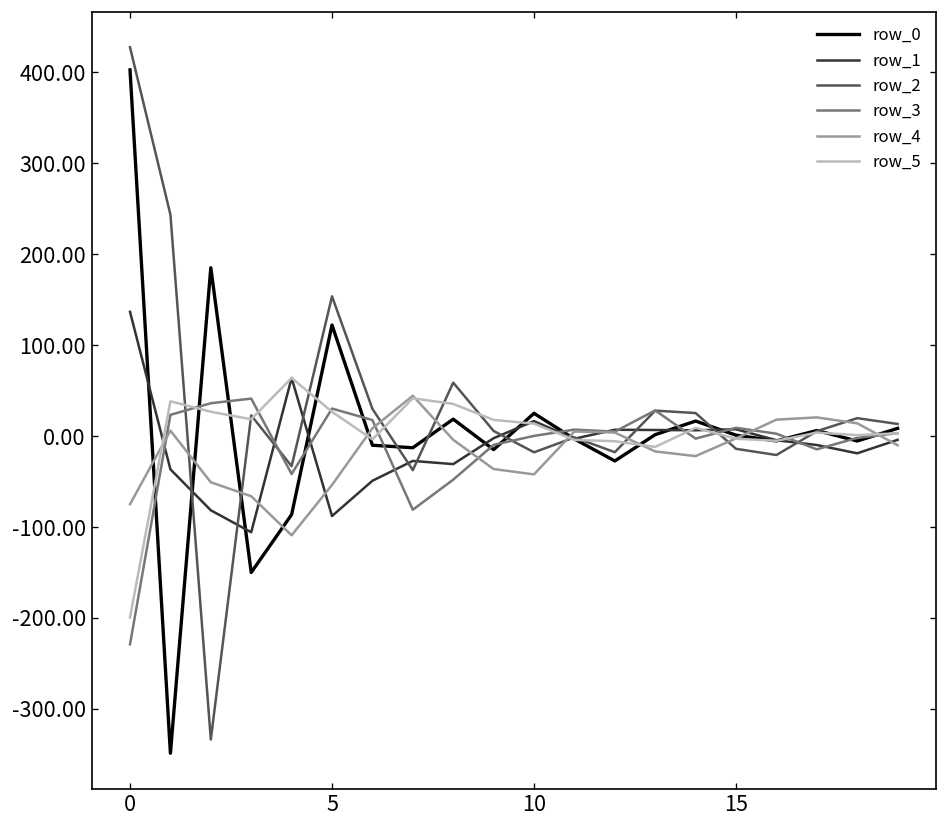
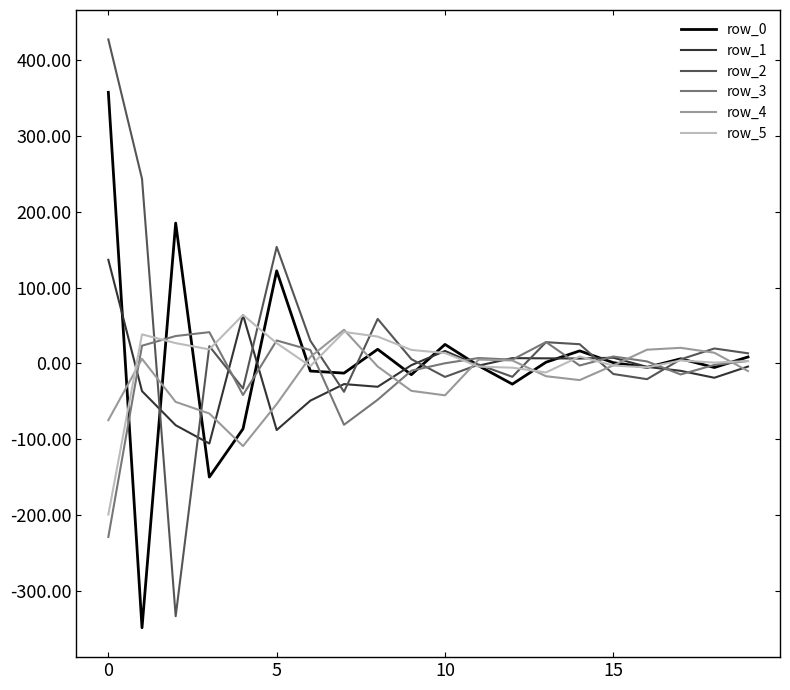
row_0, 0: 400 -> 360
